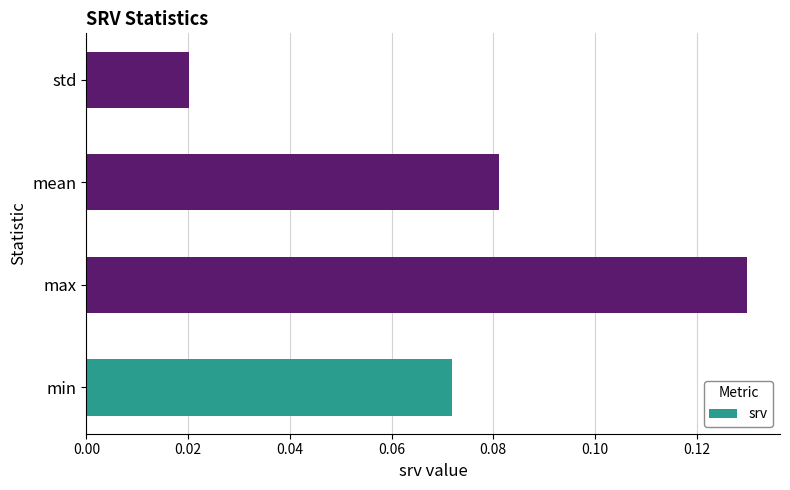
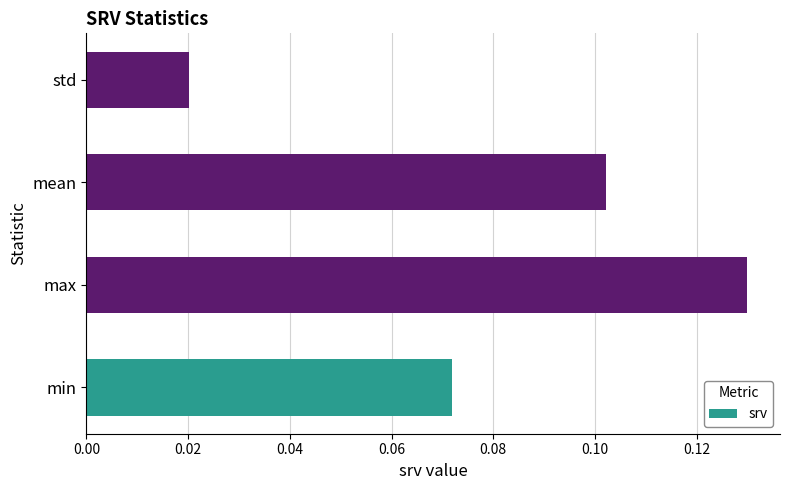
mean: 0.081 -> 0.102
